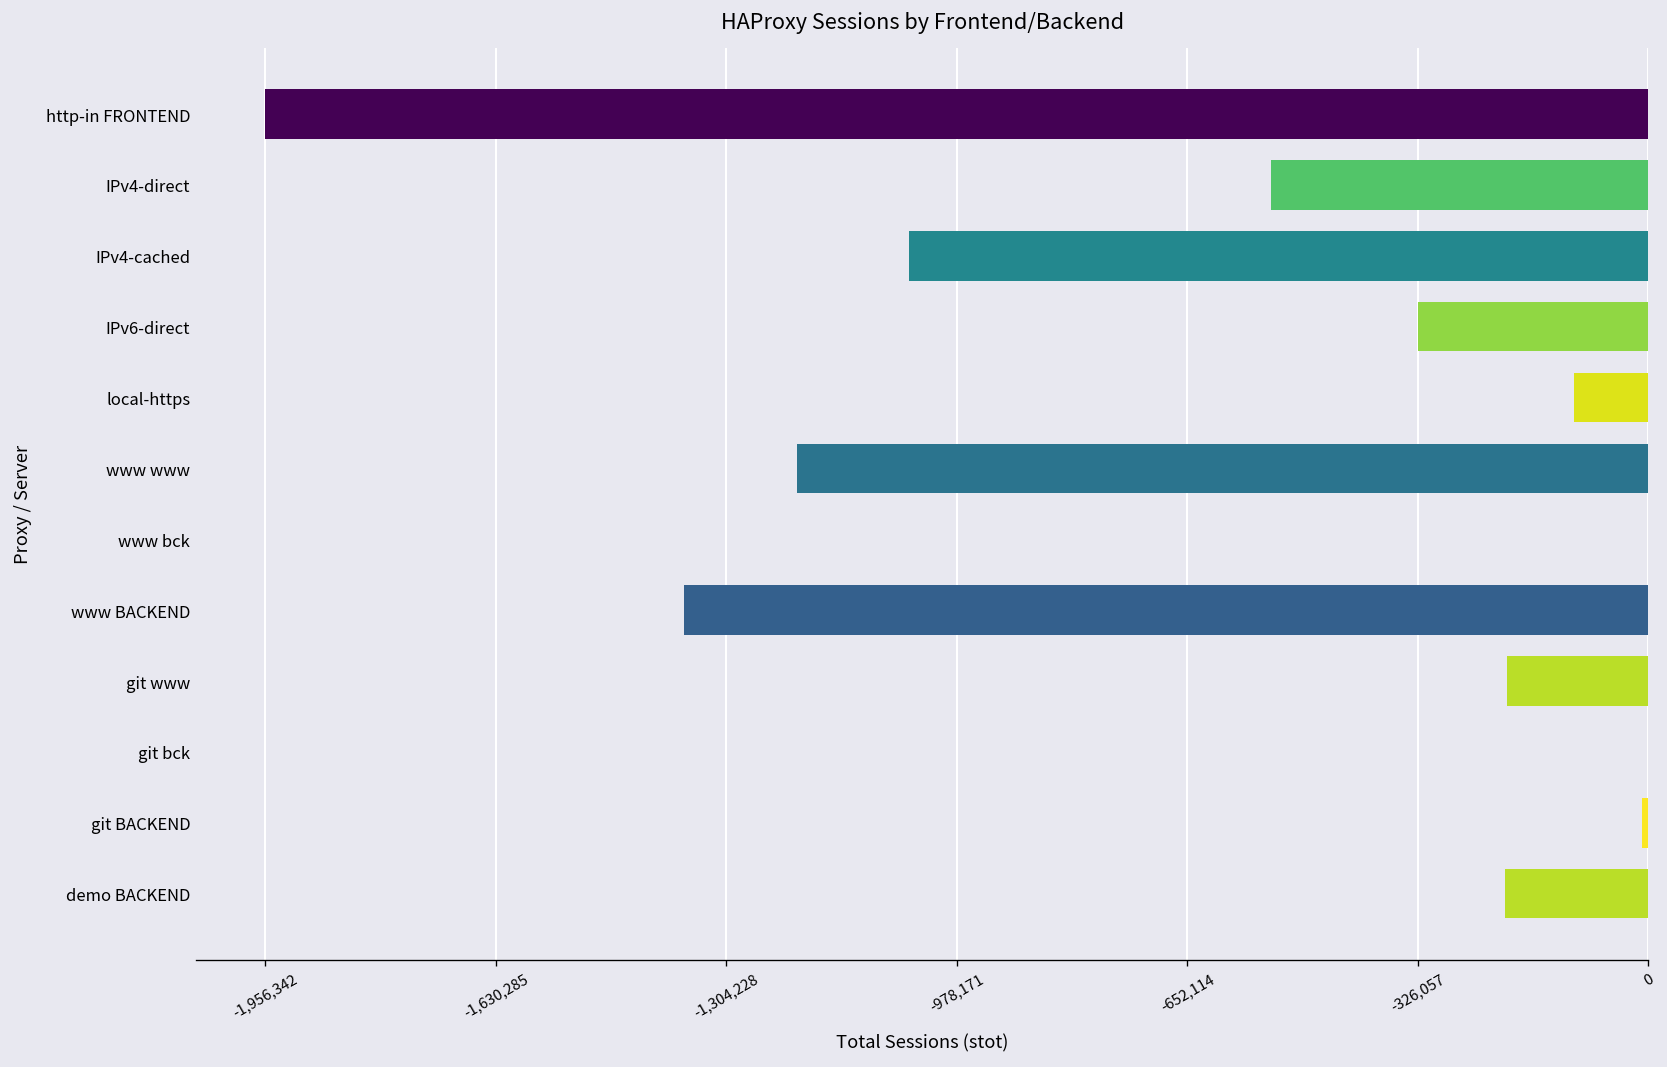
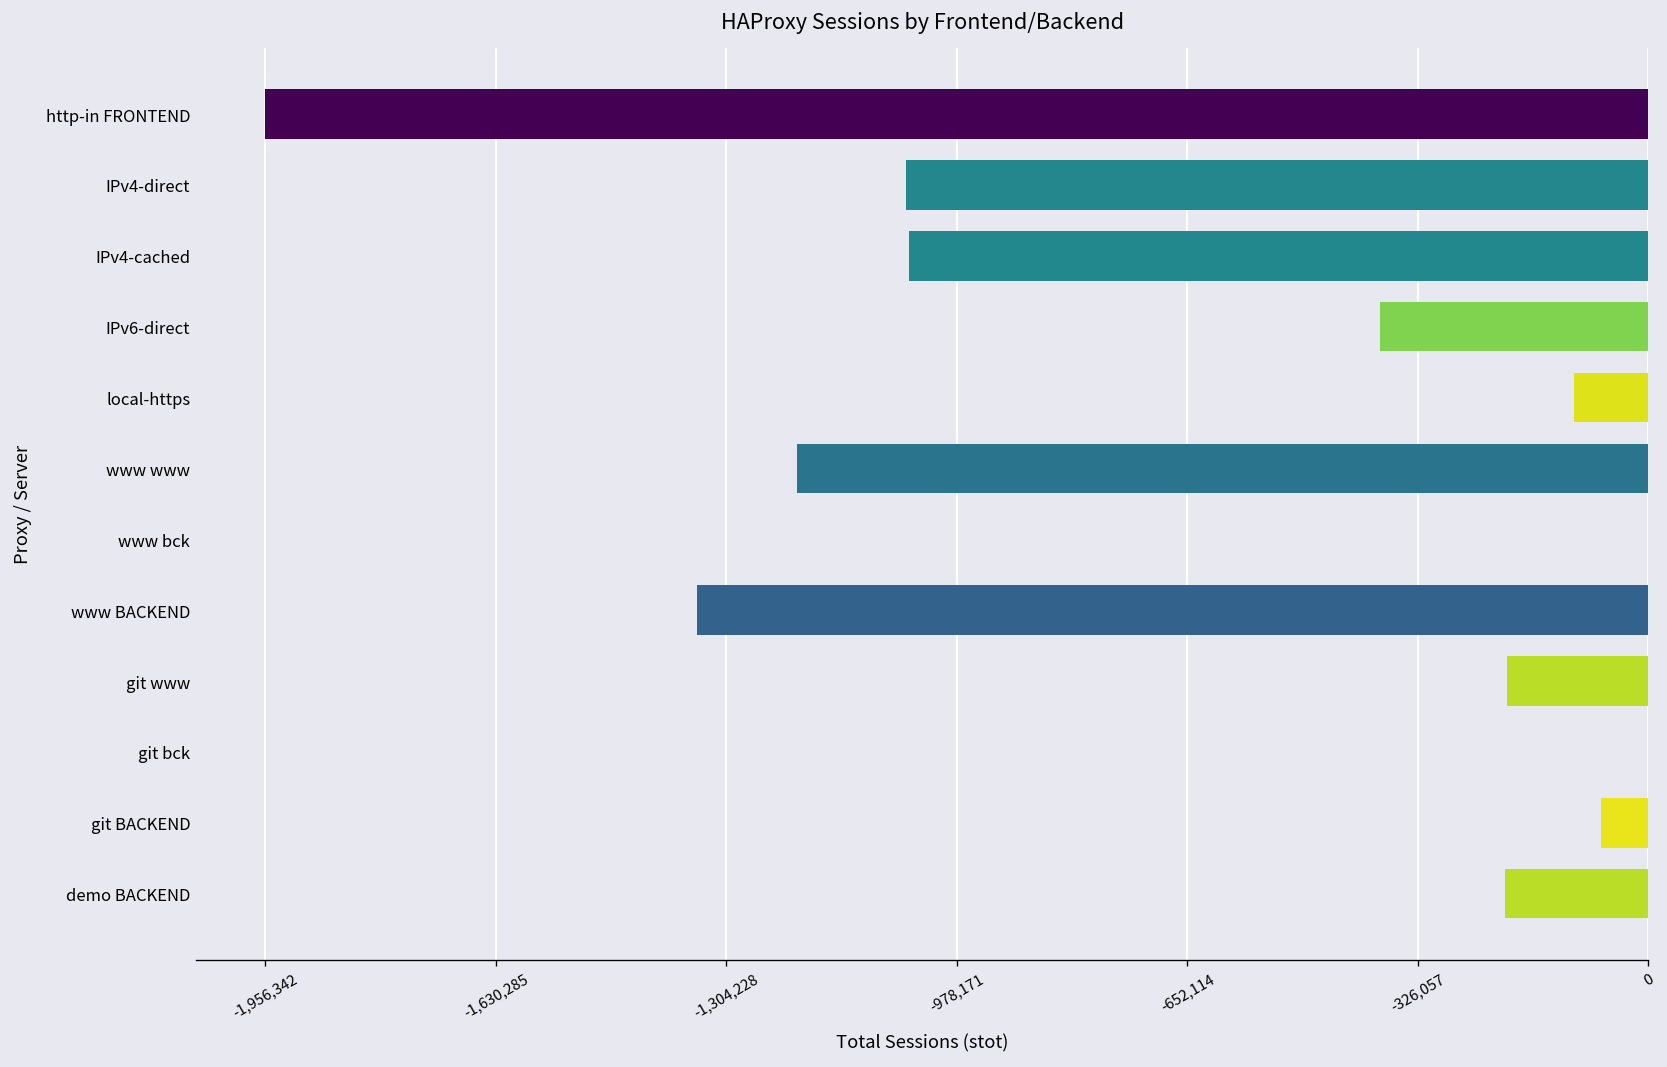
IPv4-direct: -530,000 -> -1,050,000
IPv6-direct: -330,000 -> -380,000
www BACKEND: -1,360,000 -> -1,350,000
git BACKEND: -10,000 -> -70,000
